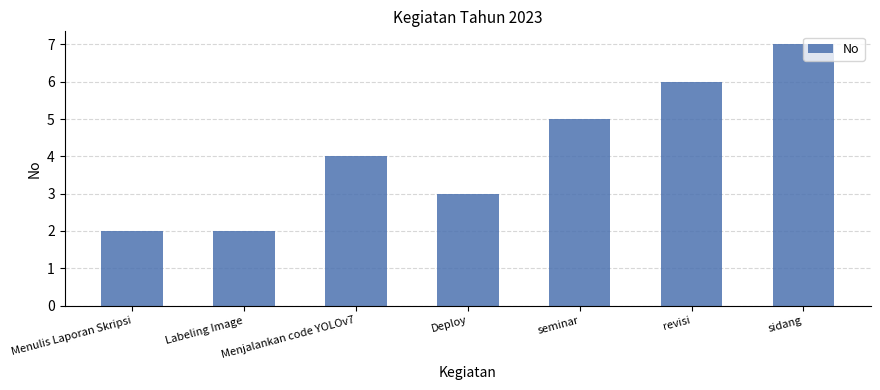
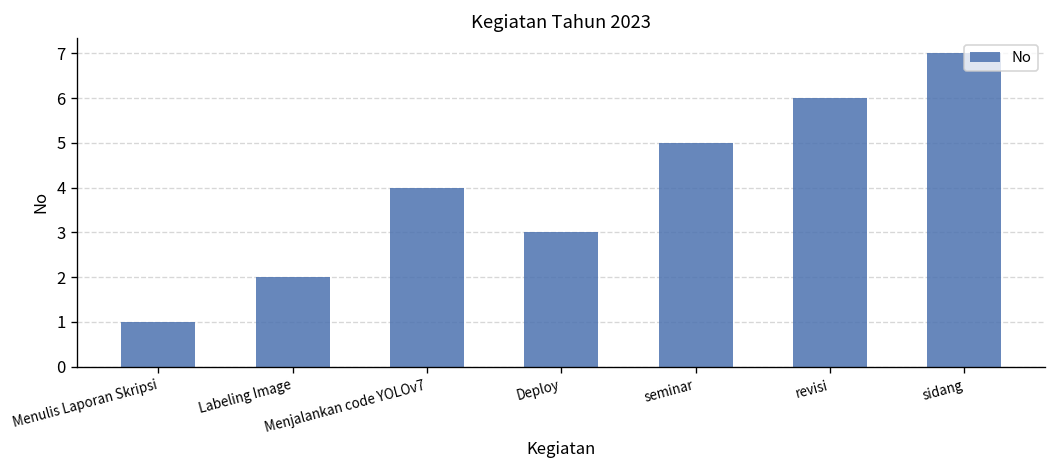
Menulis Laporan Skripsi: 2 -> 1
